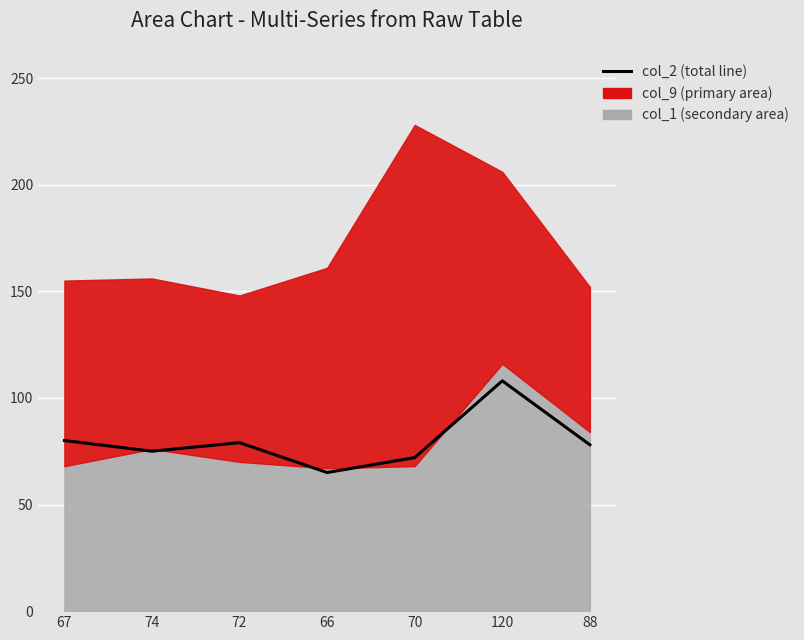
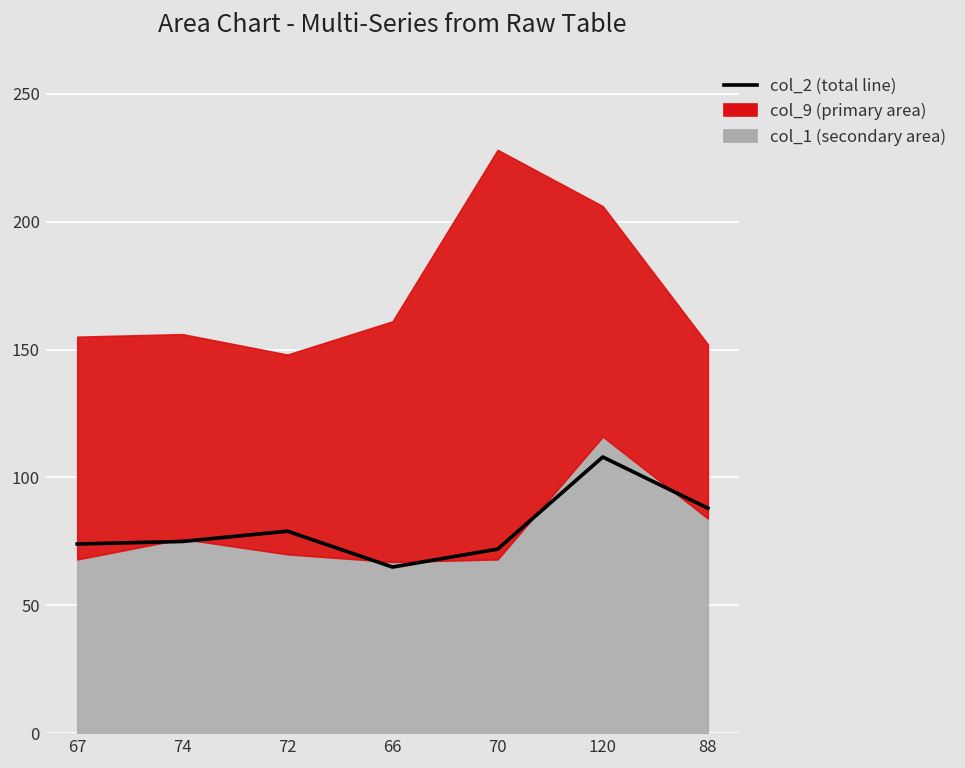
col_2 (total line), 67: 80 -> 74
col_2 (total line), 88: 78 -> 88
